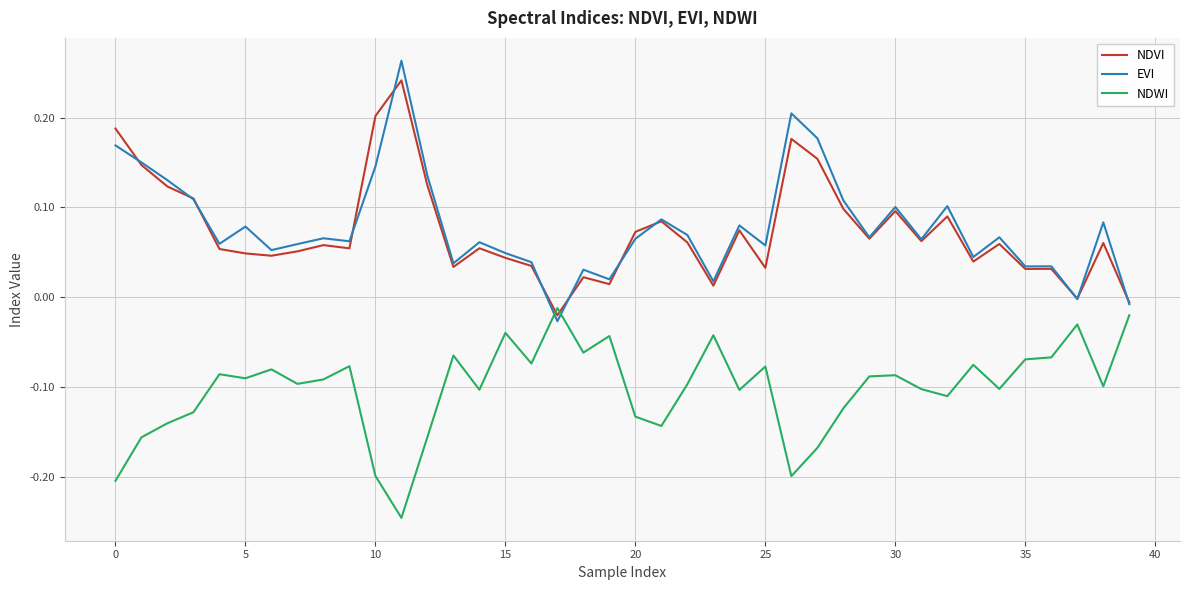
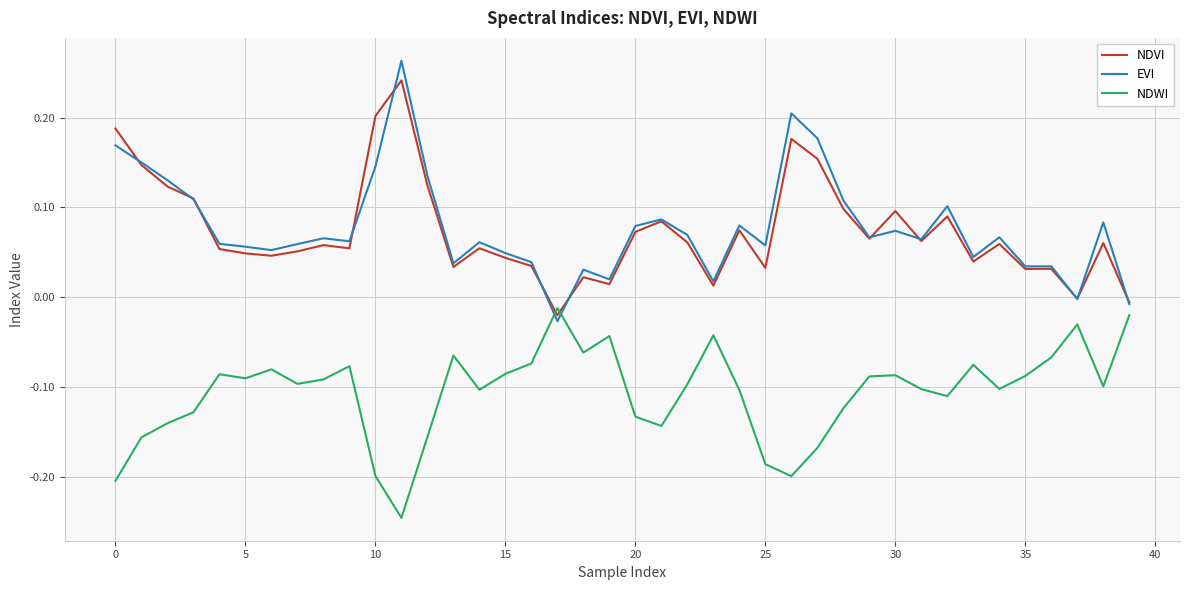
EVI, 5: 0.08 -> 0.06
NDWI, 15: -0.04 -> -0.09
EVI, 20: 0.07 -> 0.08
NDWI, 25: -0.08 -> -0.19
EVI, 30: 0.10 -> 0.07
NDWI, 35: -0.07 -> -0.09
